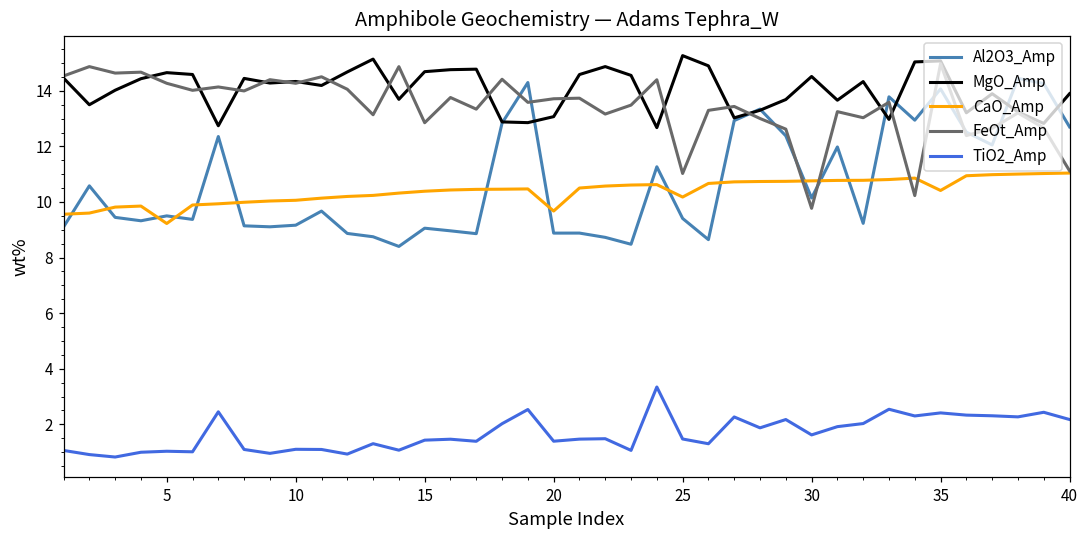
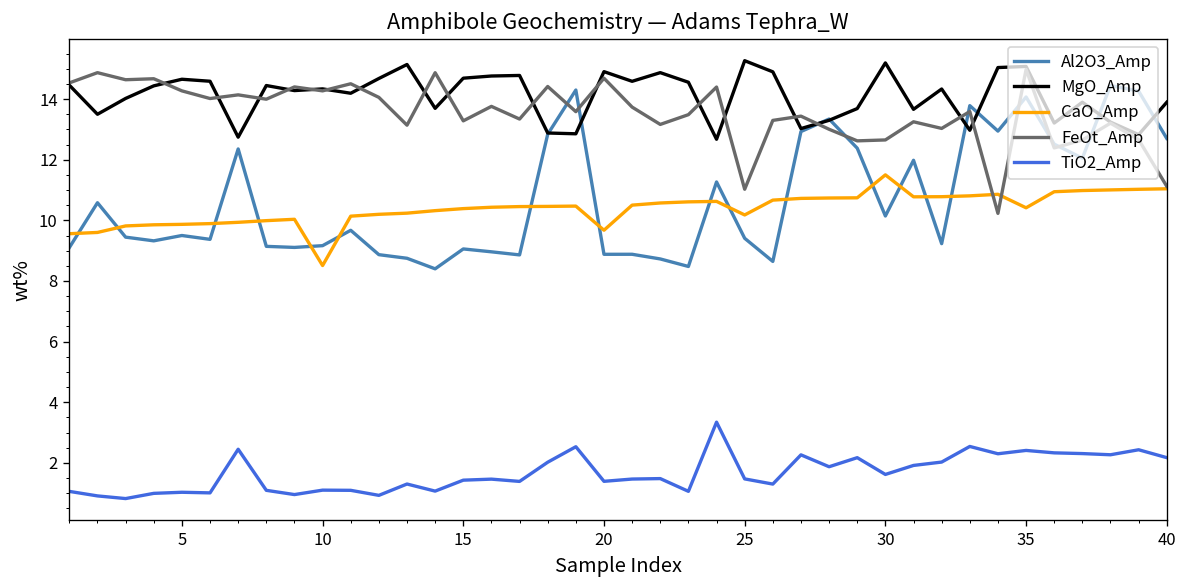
CaO_Amp, 5: 9.2 -> 9.9
CaO_Amp, 10: 10.1 -> 8.5
FeOt_Amp, 15: 12.9 -> 13.3
MgO_Amp, 20: 13.1 -> 14.9
FeOt_Amp, 20: 13.7 -> 14.7
MgO_Amp, 30: 14.5 -> 15.2
CaO_Amp, 30: 10.8 -> 11.5
FeOt_Amp, 30: 9.8 -> 12.7
